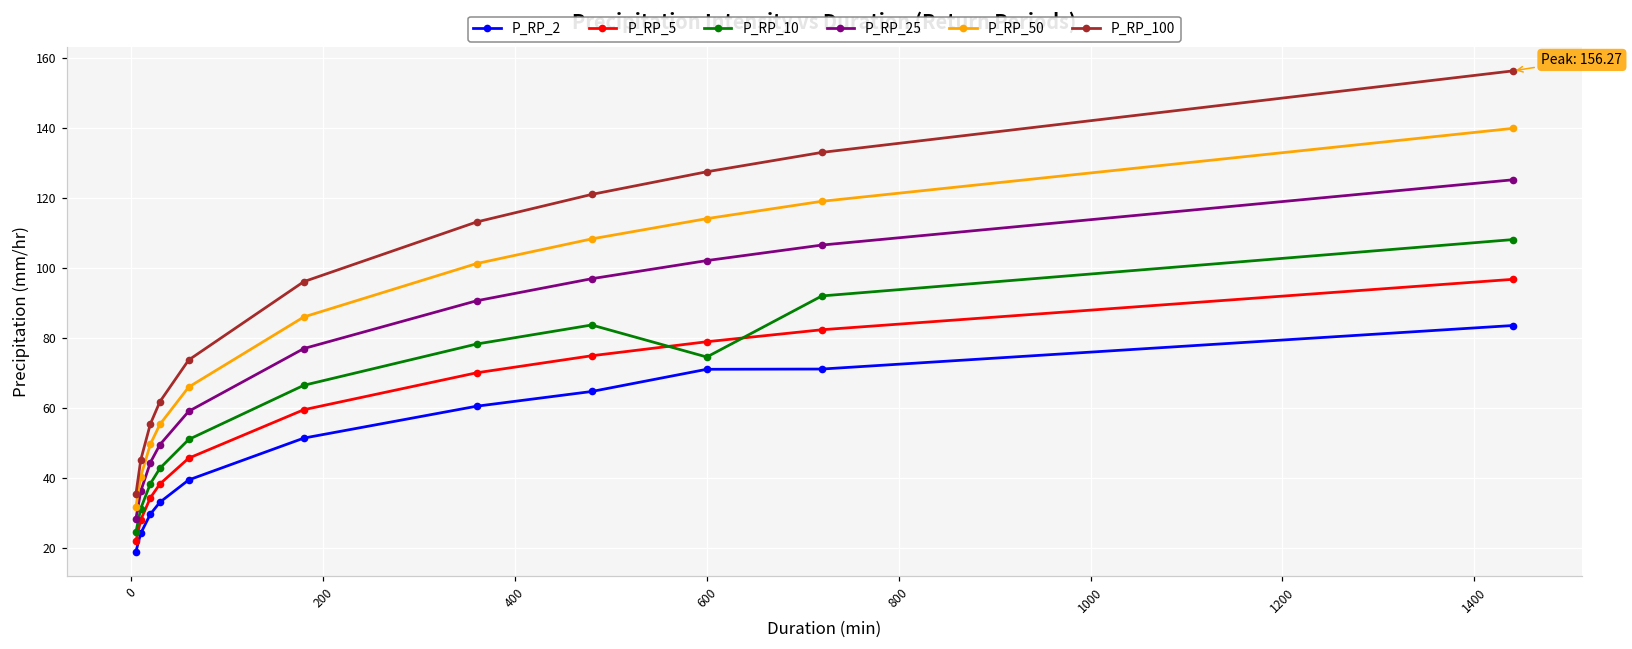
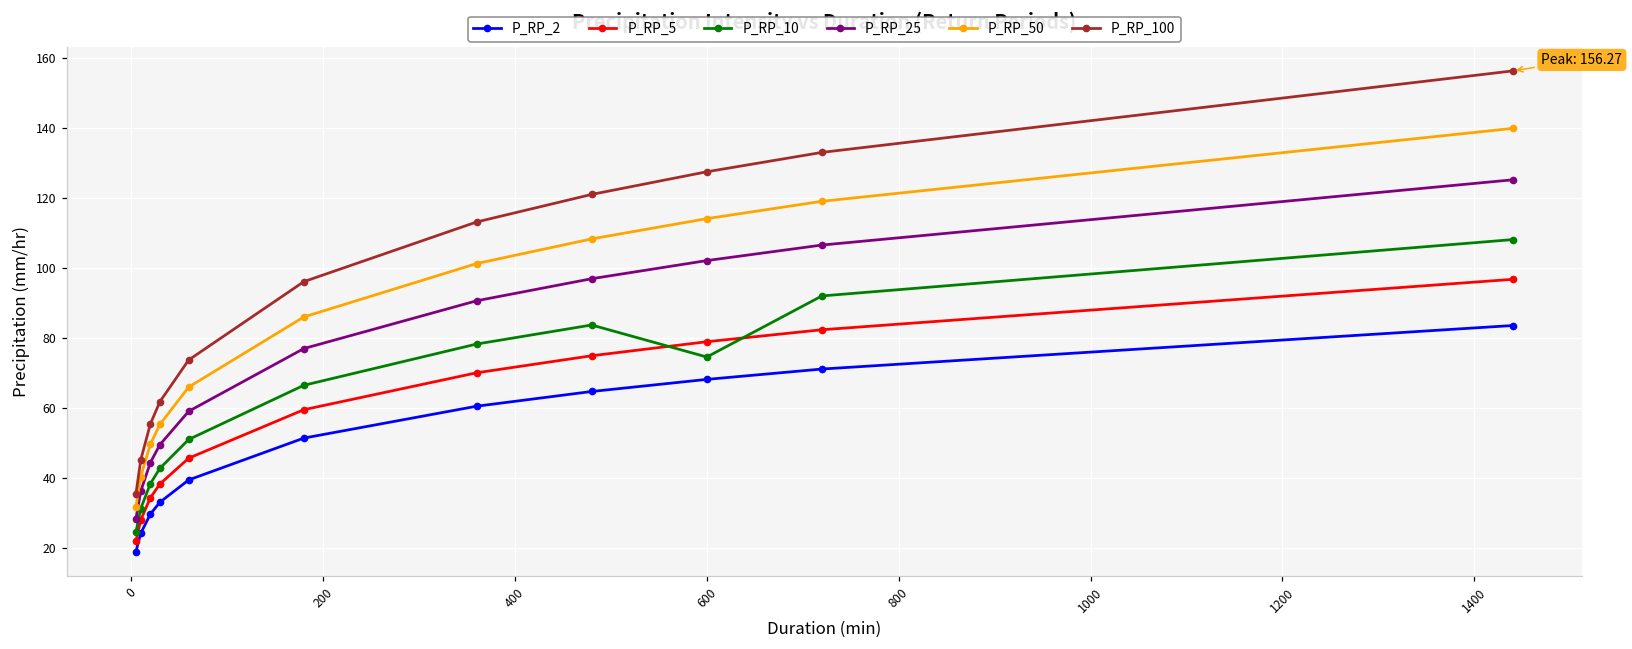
P_RP_2, 600: 71 -> 68
